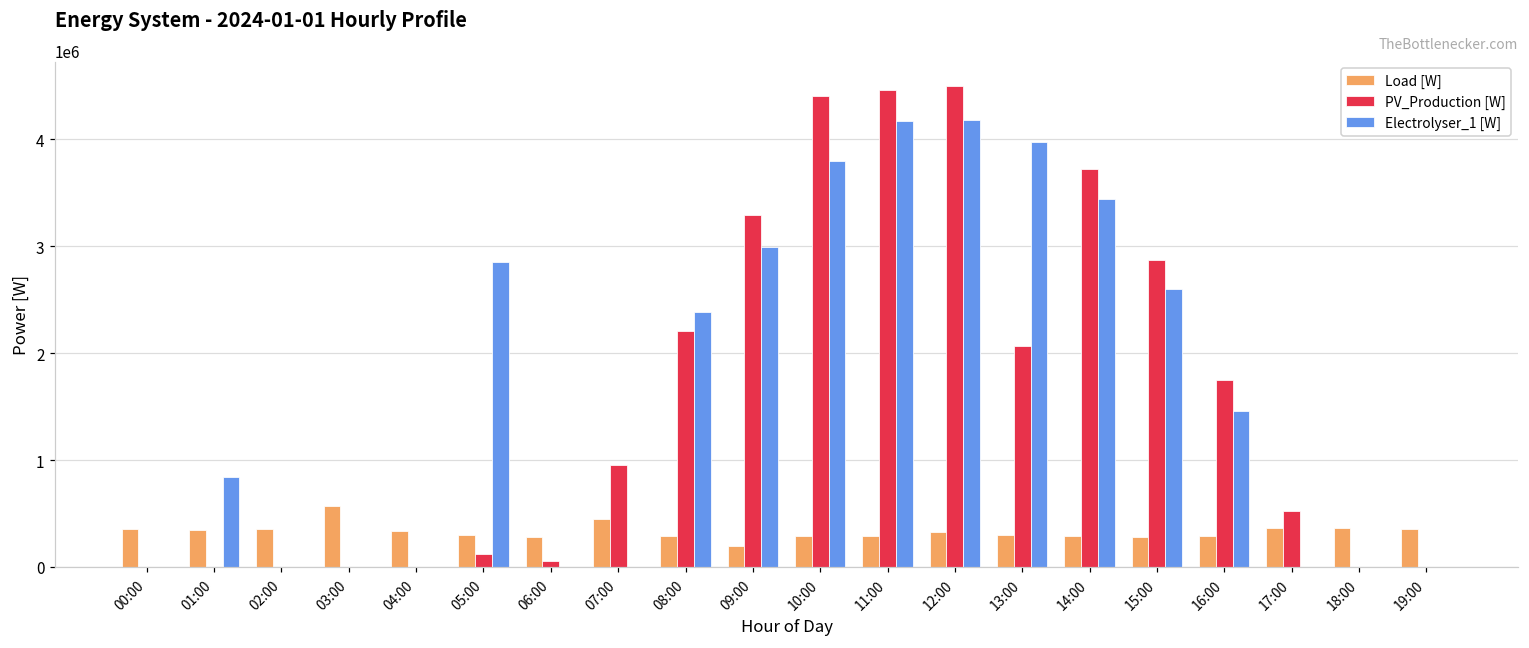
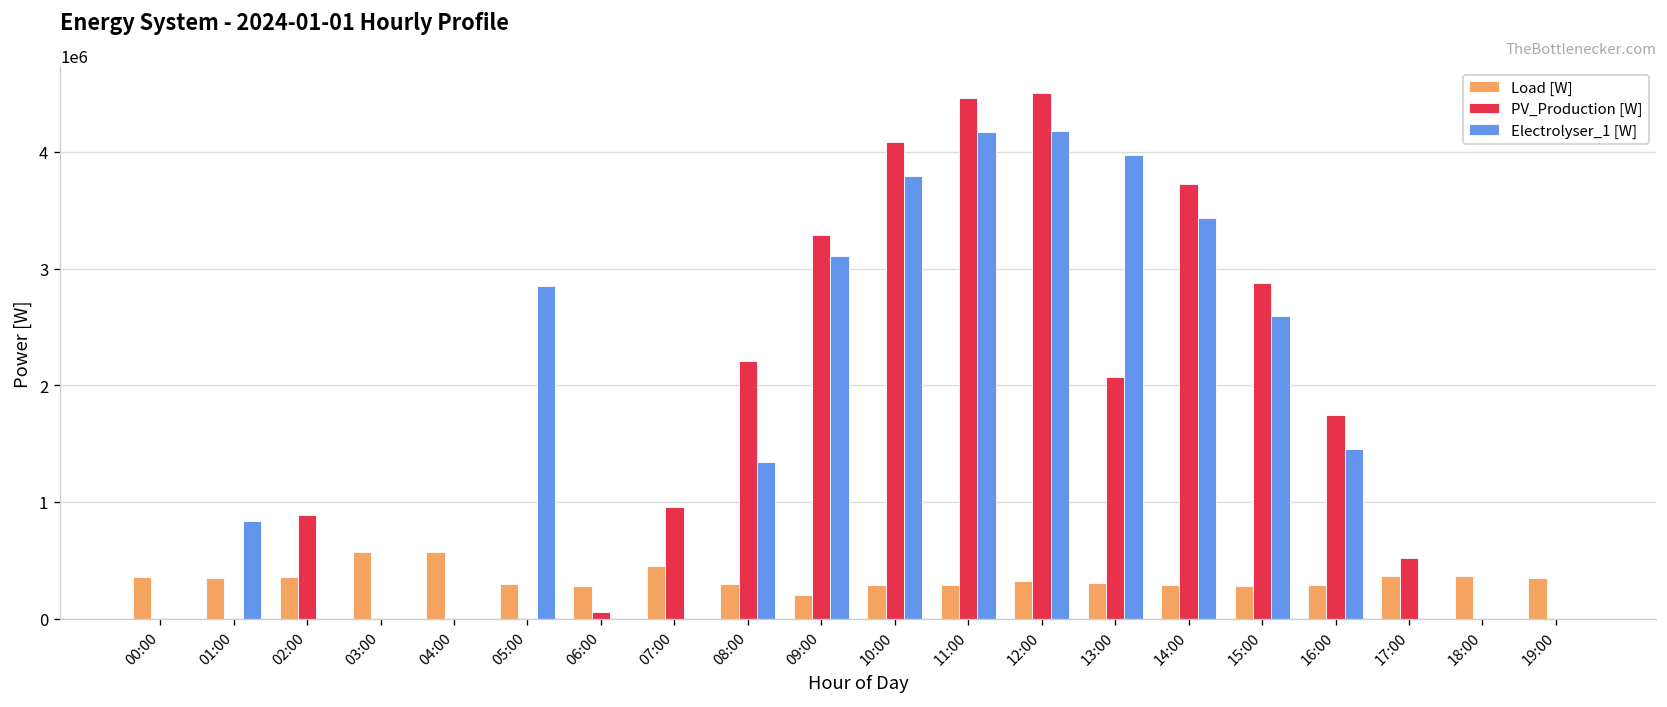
PV_Production [W], 02:00: 0 -> 900000
Load [W], 04:00: 300000 -> 600000
PV_Production [W], 05:00: 100000 -> 0
Electrolyser_1 [W], 08:00: 2400000 -> 1300000
Electrolyser_1 [W], 09:00: 3000000 -> 3100000
PV_Production [W], 10:00: 4400000 -> 4100000
